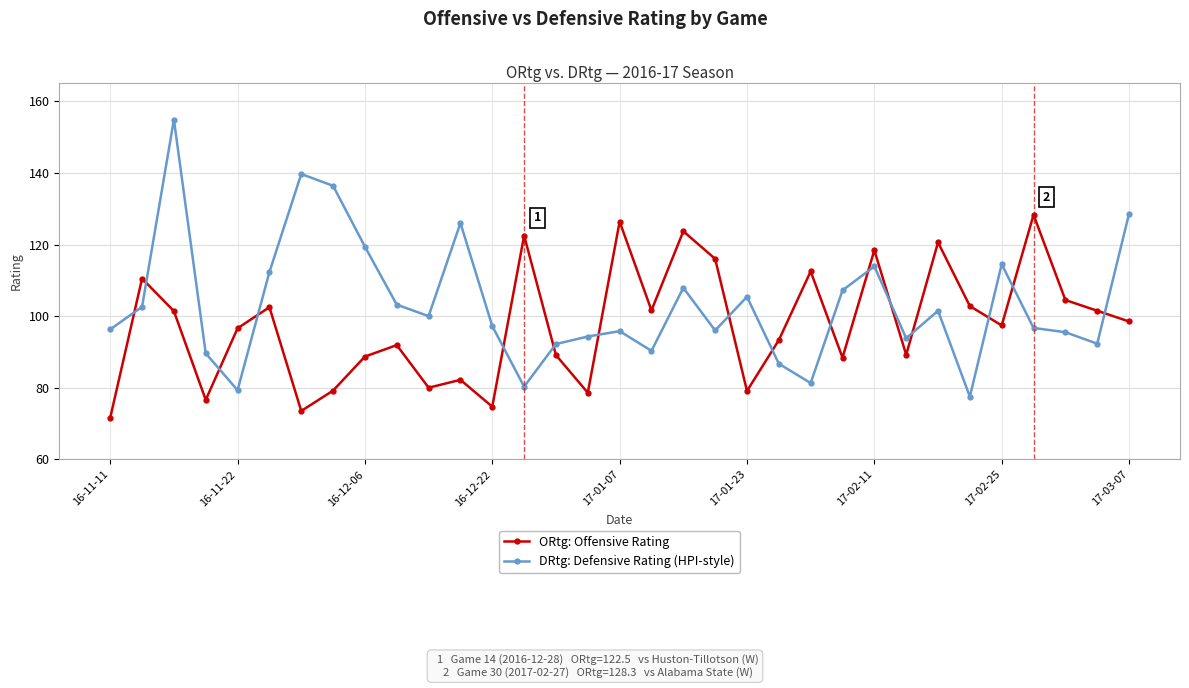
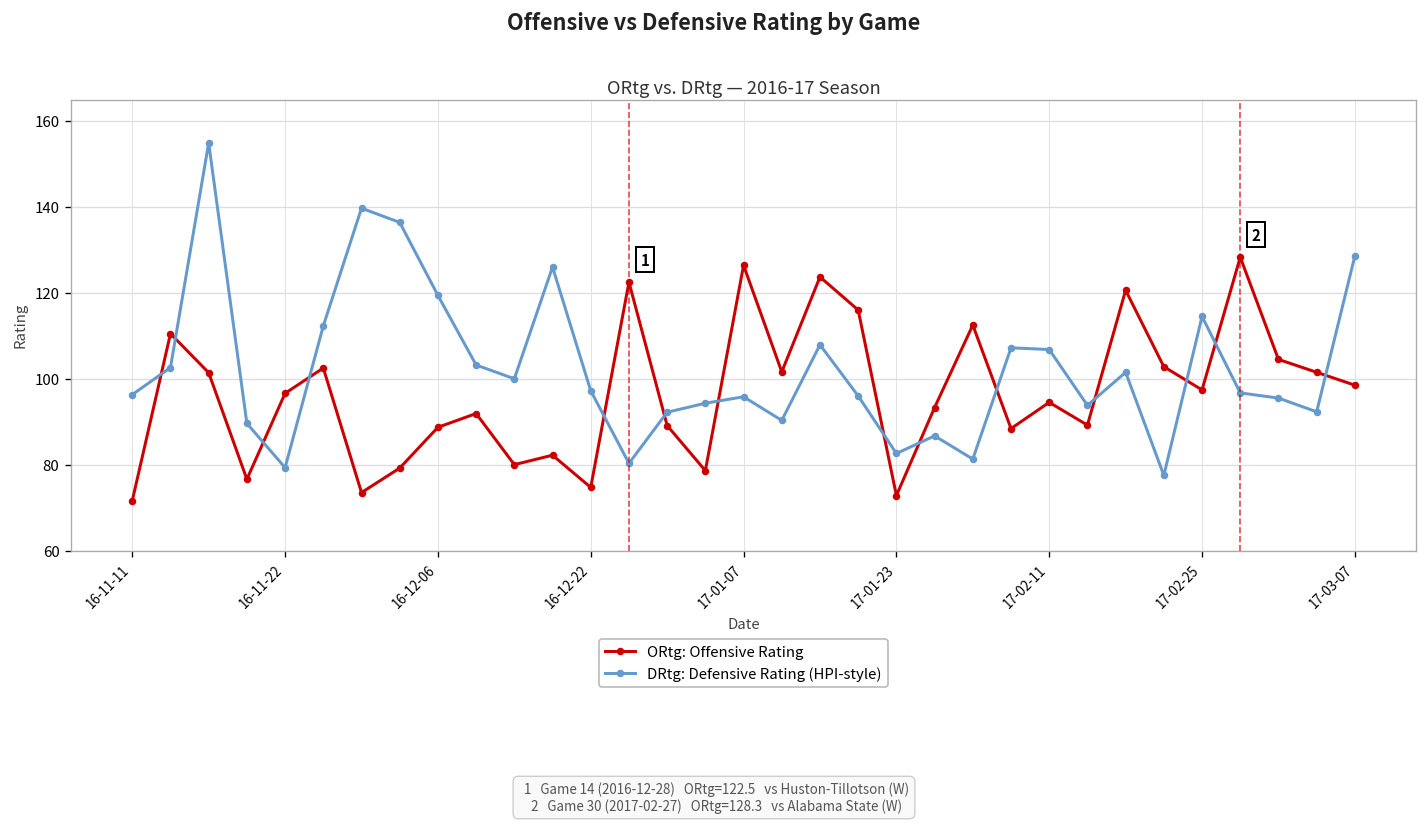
ORtg: Offensive Rating, 17-01-23: 79 -> 73
DRtg: Defensive Rating (HPI-style), 17-01-23: 105 -> 83
ORtg: Offensive Rating, 17-02-11: 118 -> 95
DRtg: Defensive Rating (HPI-style), 17-02-11: 114 -> 107
